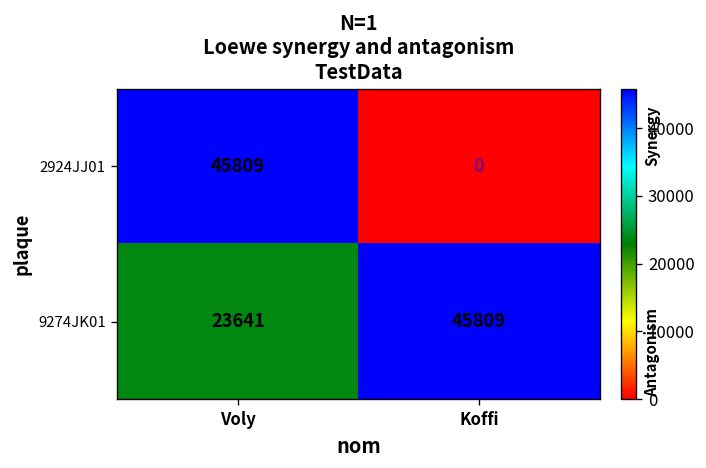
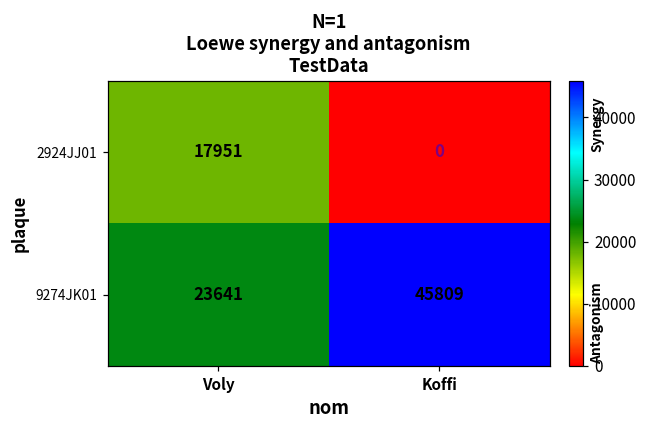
2924JJ01, Voly: 45809 -> 17951
